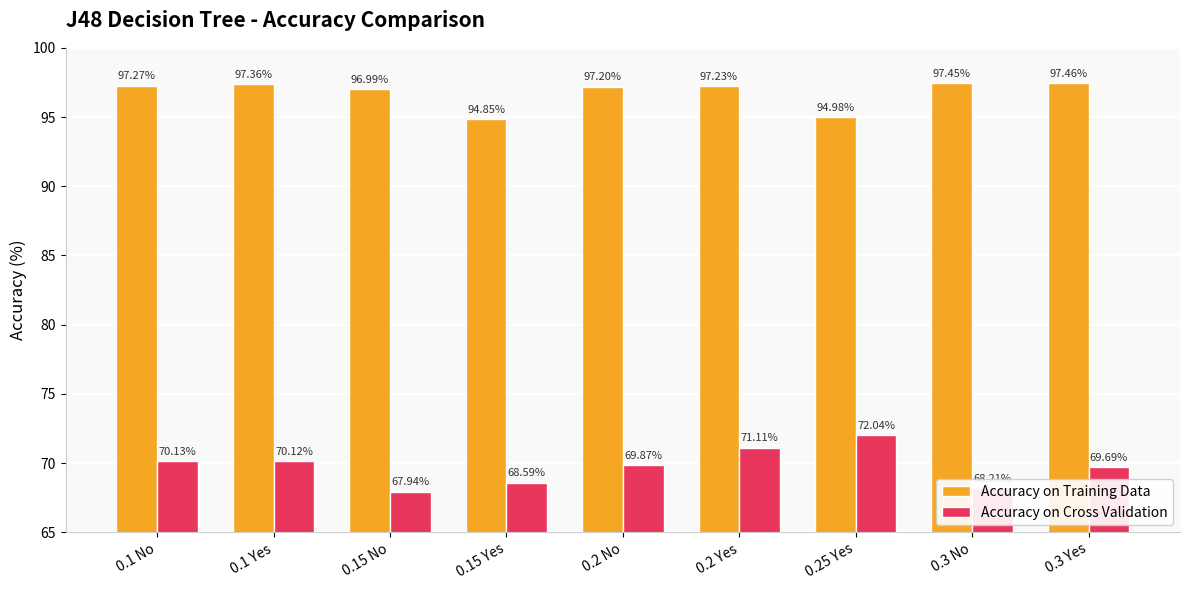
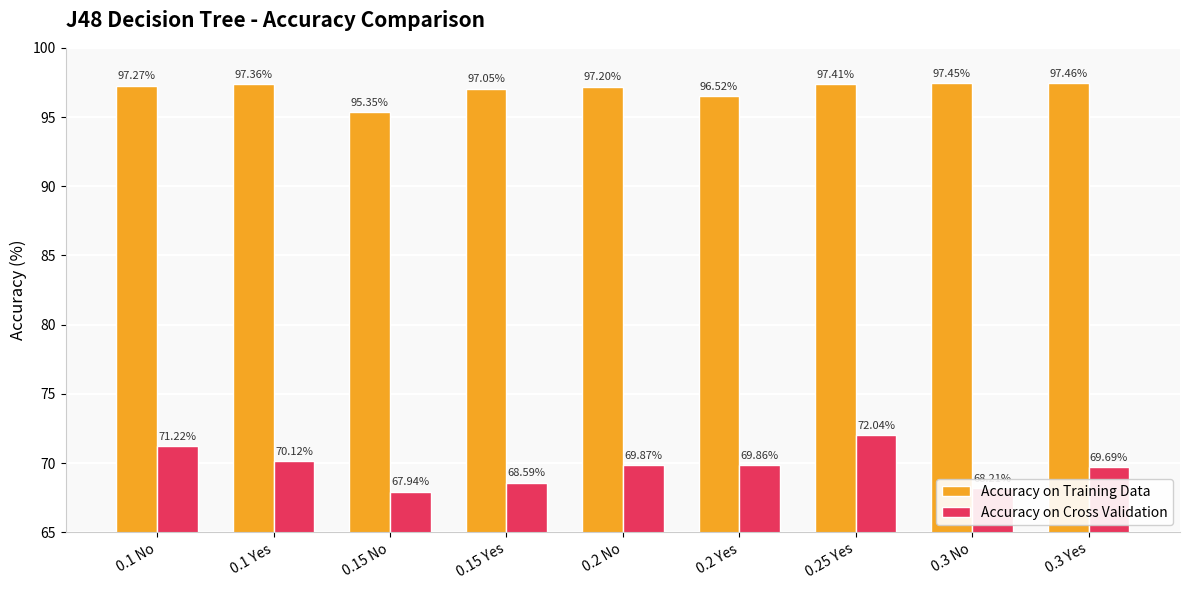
Accuracy on Cross Validation, 0.1 No: 70.13% -> 71.22%
Accuracy on Training Data, 0.15 No: 96.99% -> 95.35%
Accuracy on Training Data, 0.15 Yes: 94.85% -> 97.05%
Accuracy on Training Data, 0.2 Yes: 97.23% -> 96.52%
Accuracy on Cross Validation, 0.2 Yes: 71.11% -> 69.86%
Accuracy on Training Data, 0.25 Yes: 94.98% -> 97.41%
